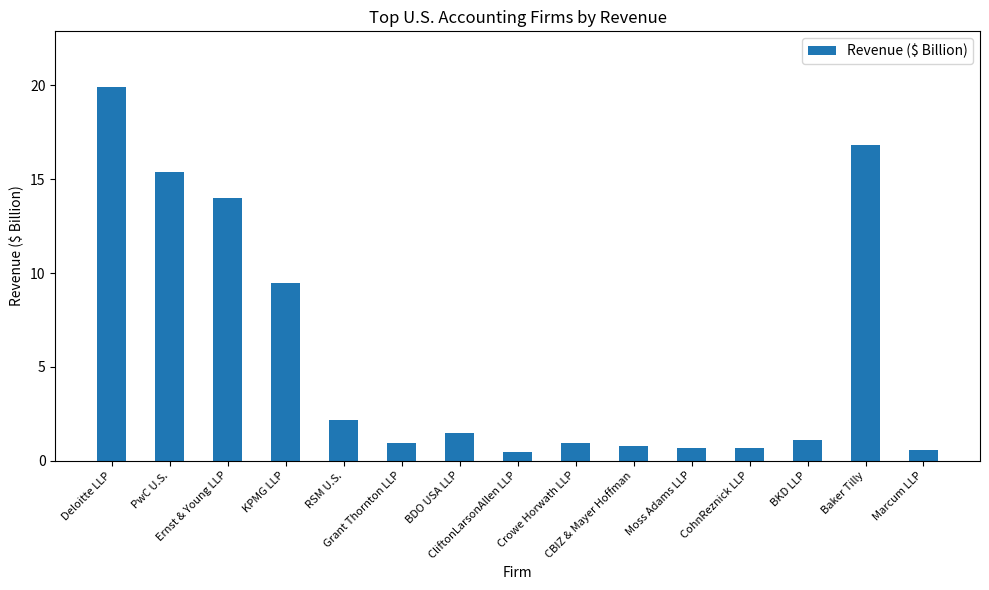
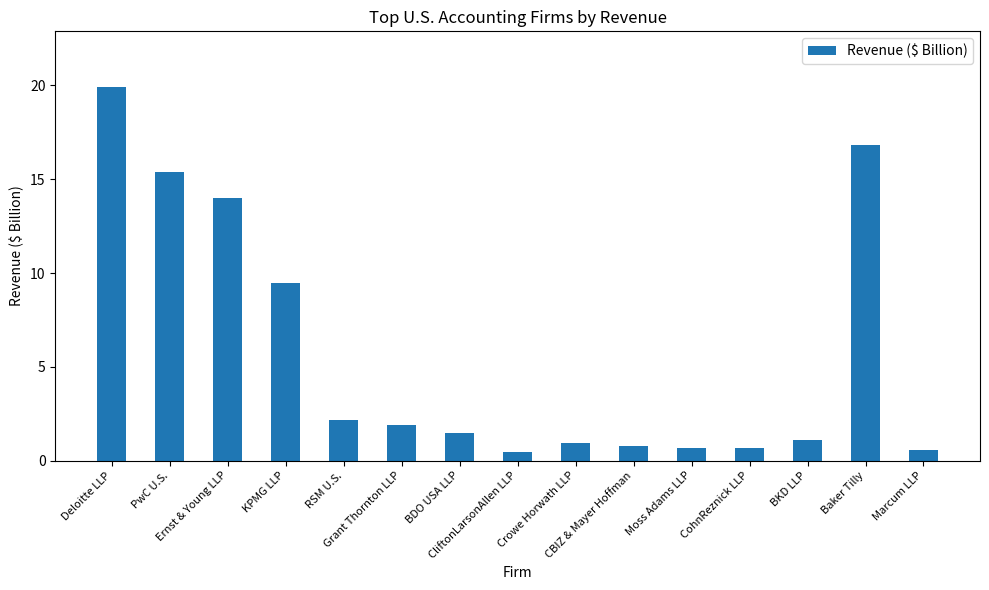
Grant Thornton LLP: 0.9 -> 1.9
